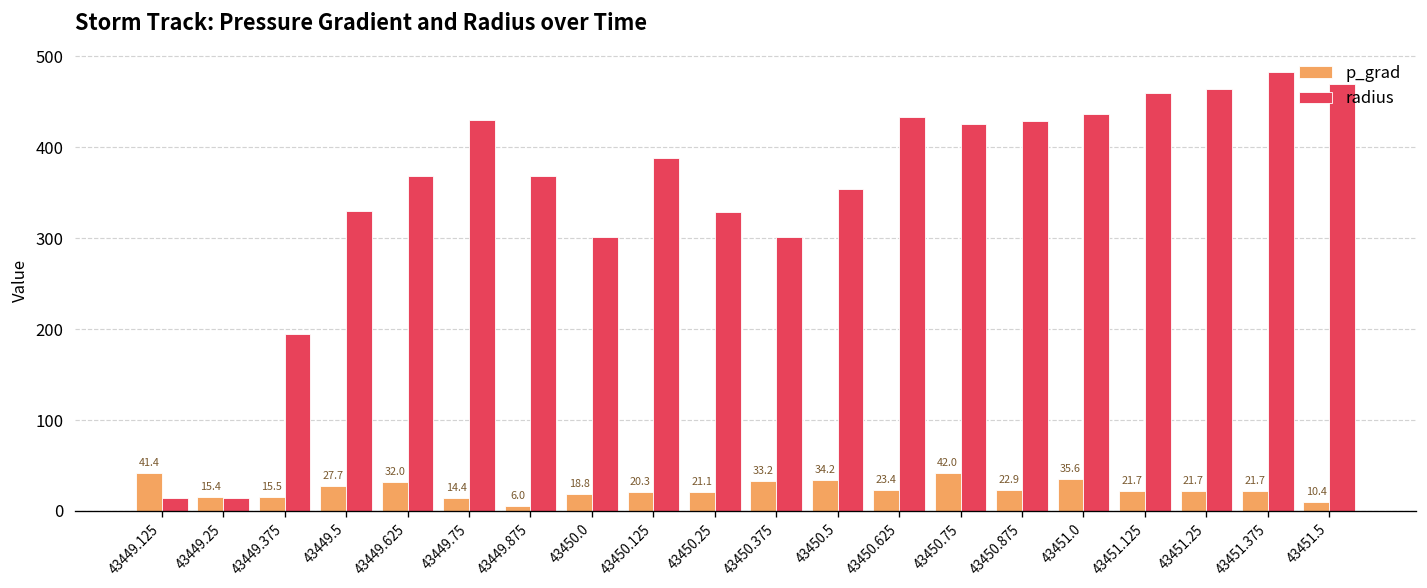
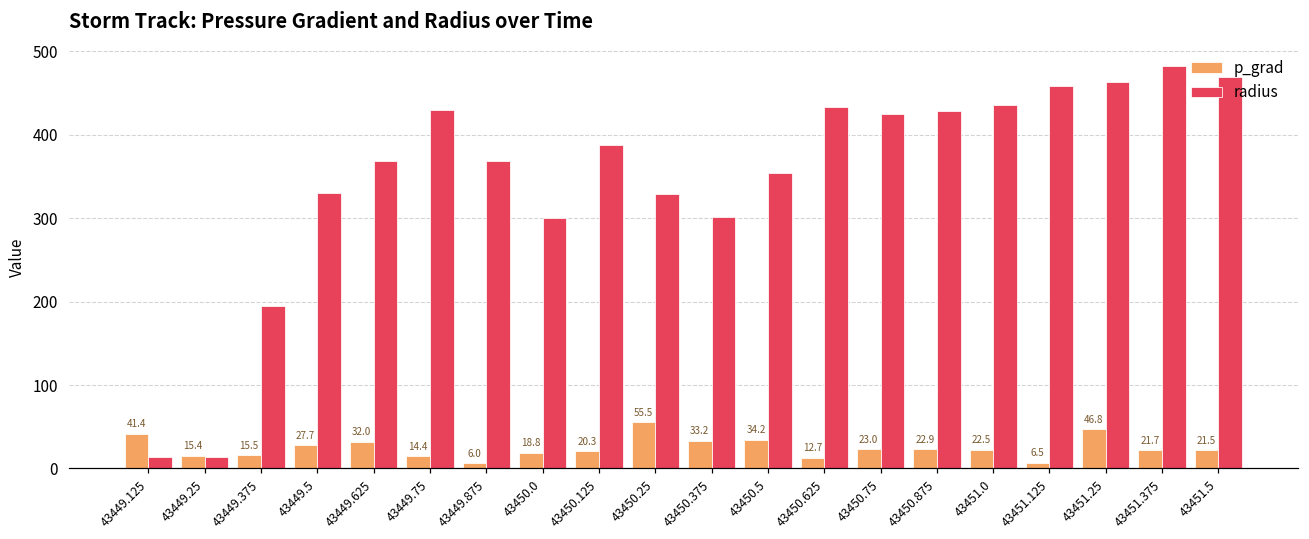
p_grad, 43450.25: 21.1 -> 55.5
p_grad, 43450.625: 23.4 -> 12.7
p_grad, 43450.75: 42.0 -> 23.0
p_grad, 43451.0: 35.6 -> 22.5
p_grad, 43451.125: 21.7 -> 6.5
p_grad, 43451.25: 21.7 -> 46.8
p_grad, 43451.5: 10.4 -> 21.5
